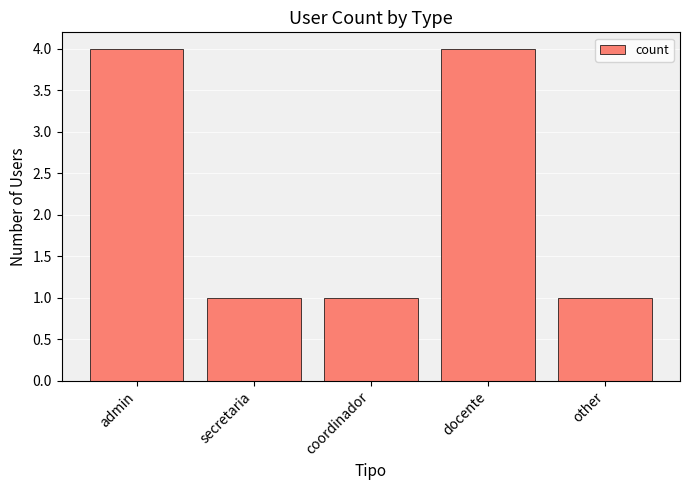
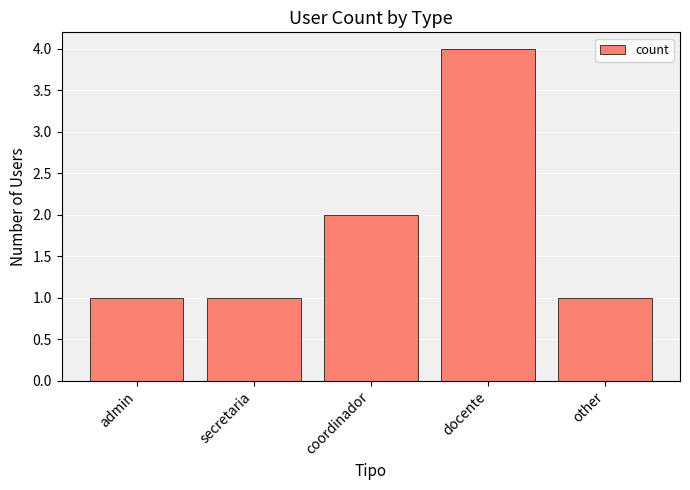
admin: 4 -> 1
coordinador: 1 -> 2
